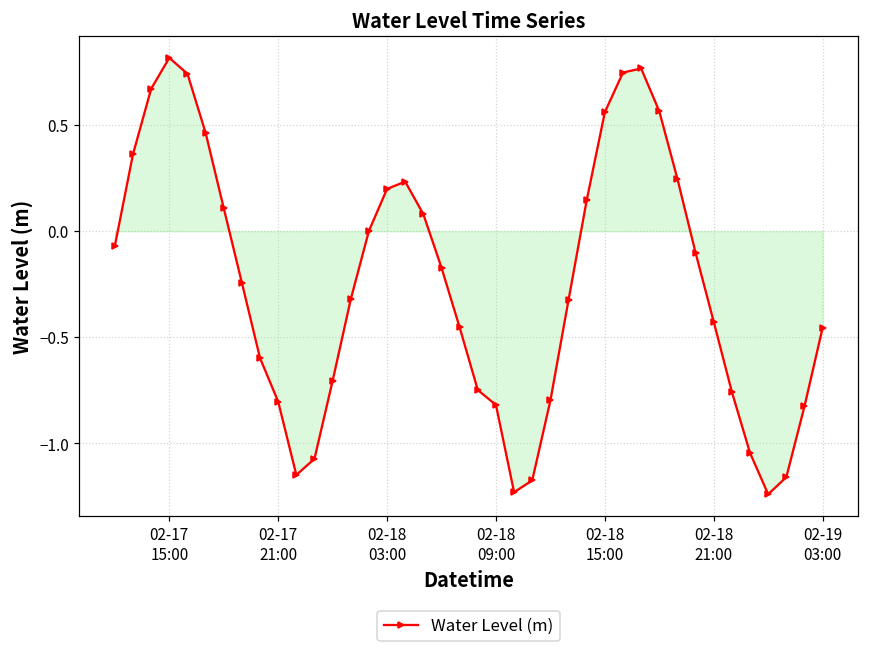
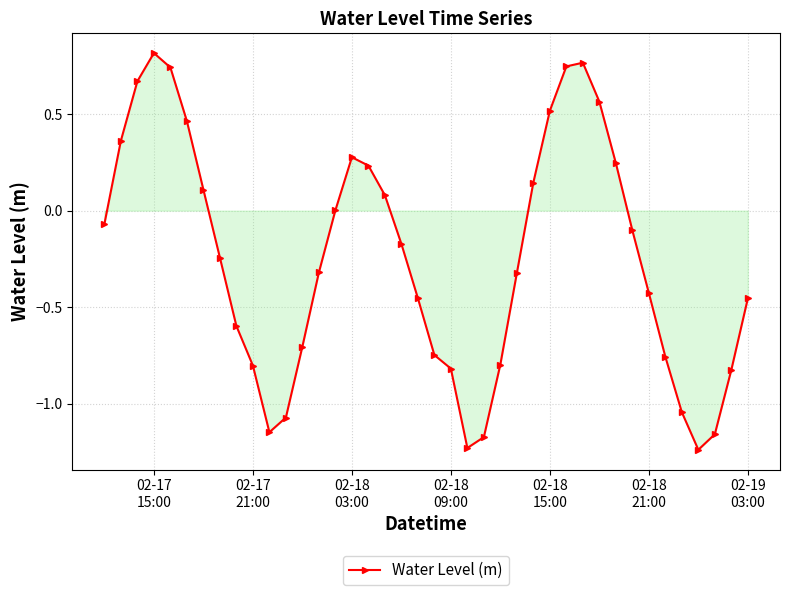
Water Level (m), 02-18 03:00: 0.20 -> 0.28
Water Level (m), 02-18 15:00: 0.56 -> 0.52
